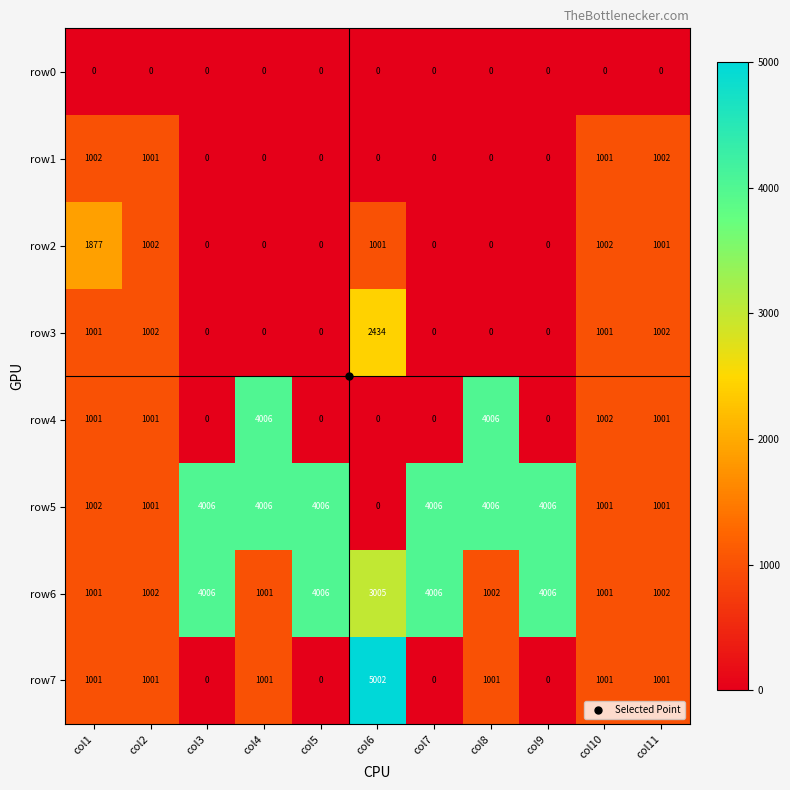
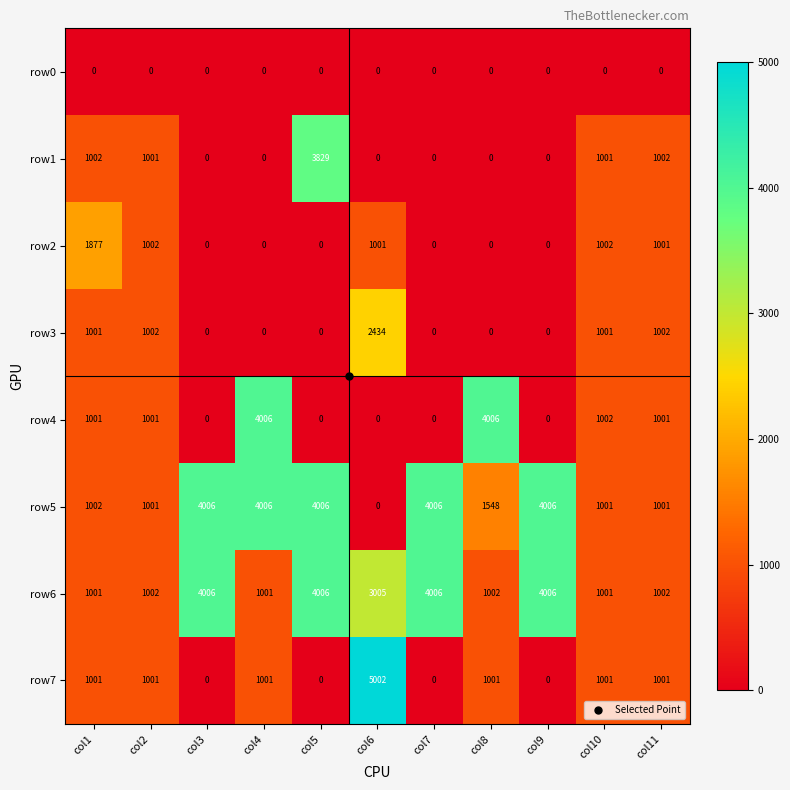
row1, col5: 0 -> 3829
row5, col8: 4006 -> 1548
